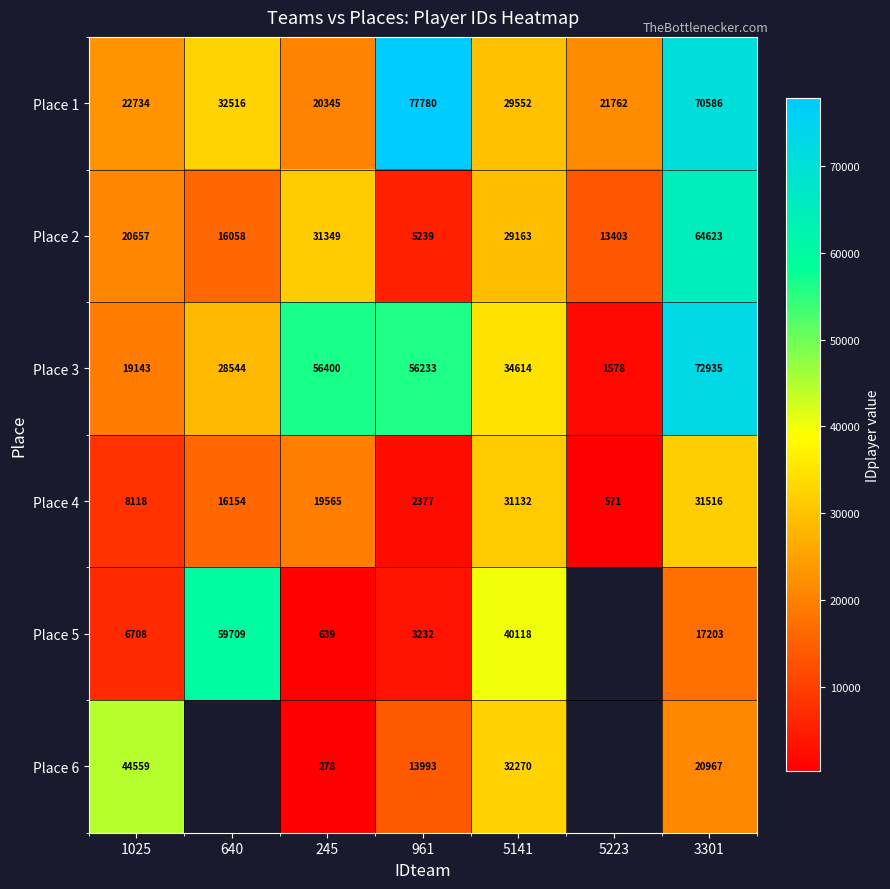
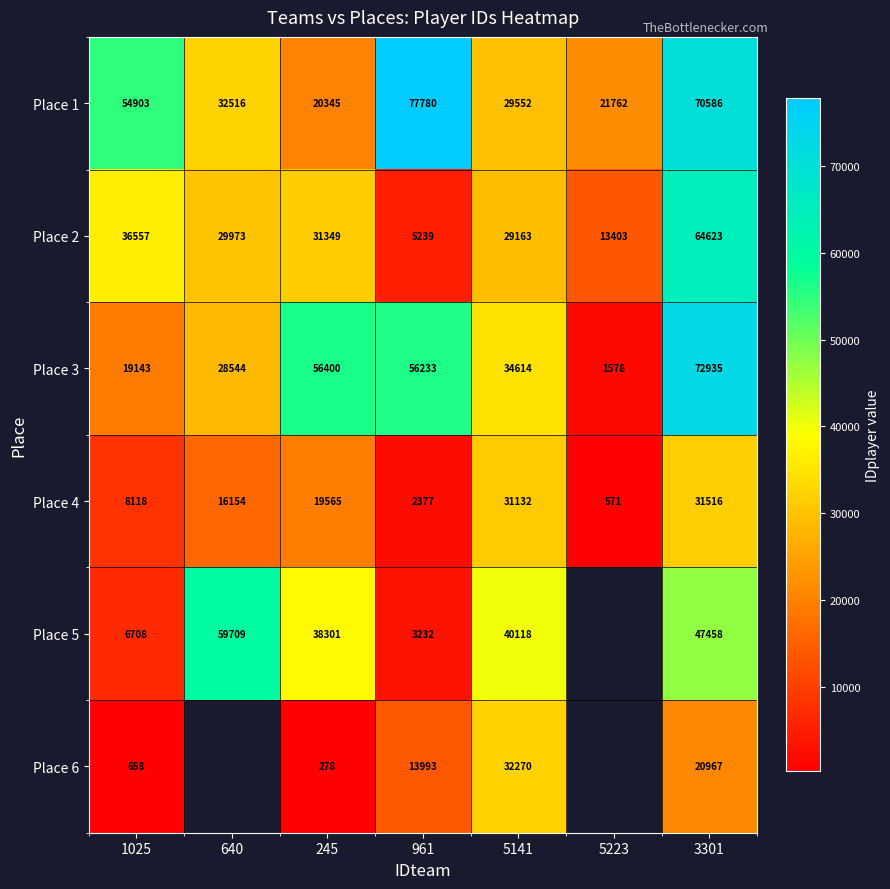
Place 1, 1025: 22734 -> 54903
Place 2, 1025: 20657 -> 36557
Place 2, 640: 16058 -> 29973
Place 5, 245: 639 -> 38301
Place 5, 3301: 17203 -> 47458
Place 6, 1025: 44559 -> 658
